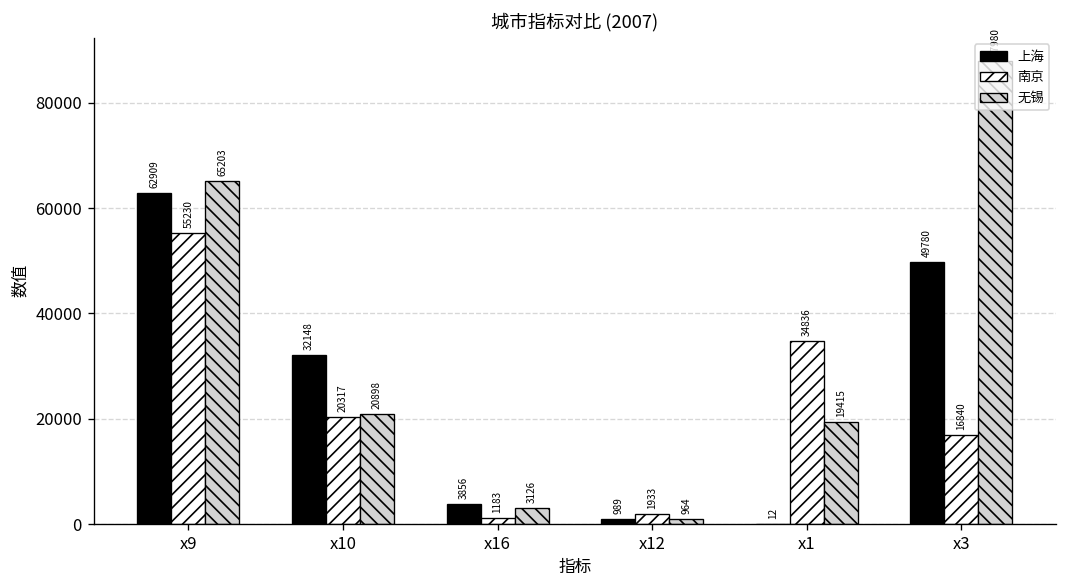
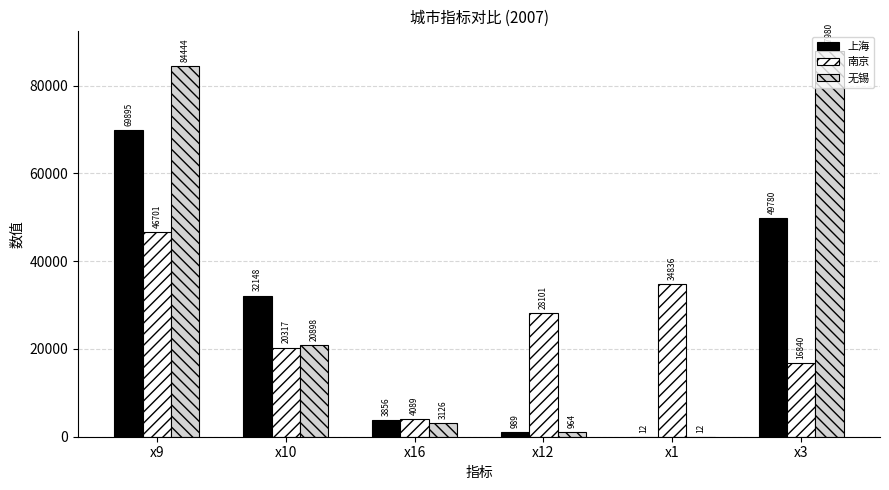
上海, x9: 62909 -> 69895
南京, x9: 55230 -> 46701
无锡, x9: 65203 -> 84444
南京, x16: 1183 -> 4089
南京, x12: 1933 -> 28101
无锡, x1: 19415 -> 12
